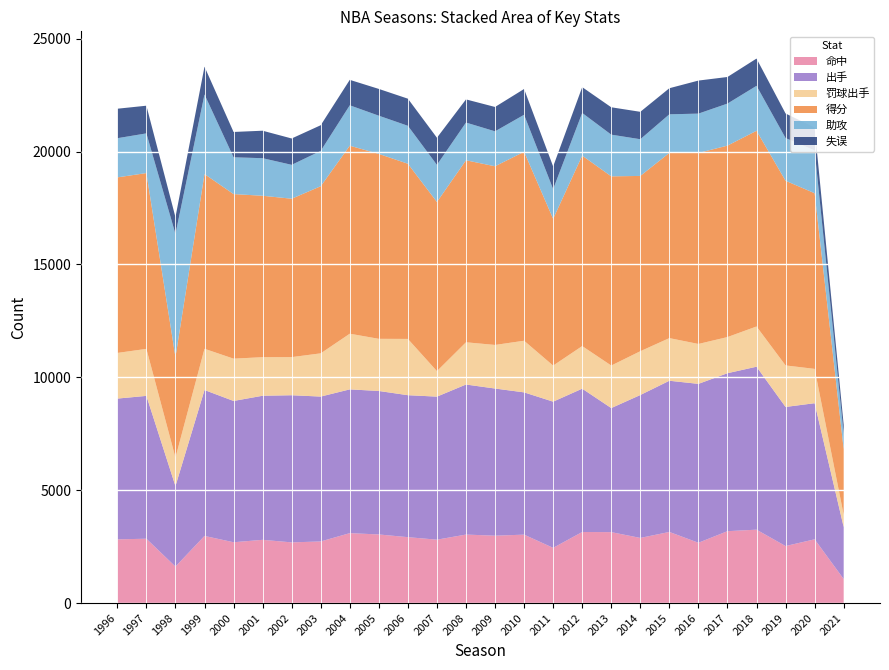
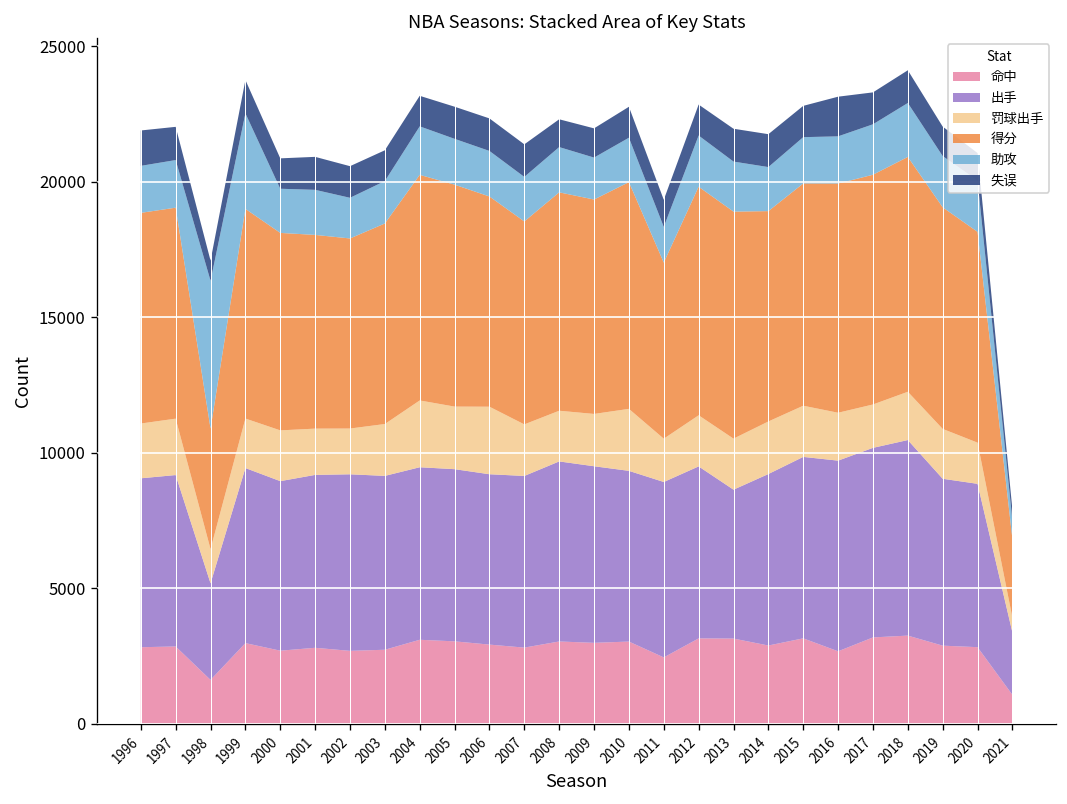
罚球出手, 2007: 1100 -> 1900
命中, 2019: 2500 -> 2900
